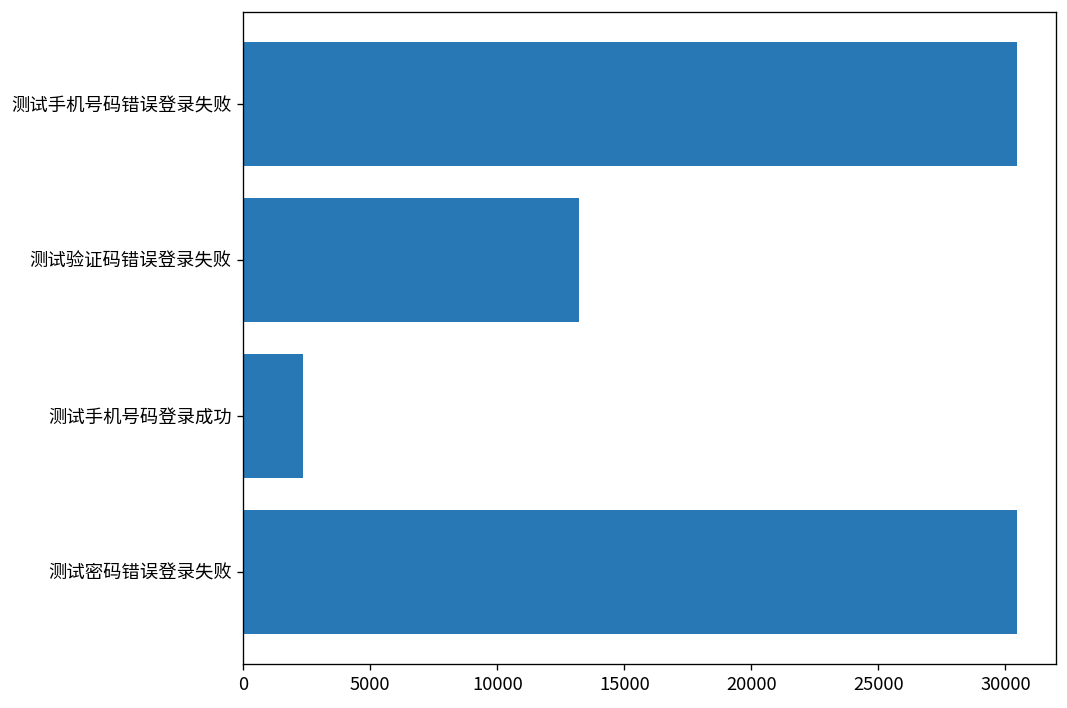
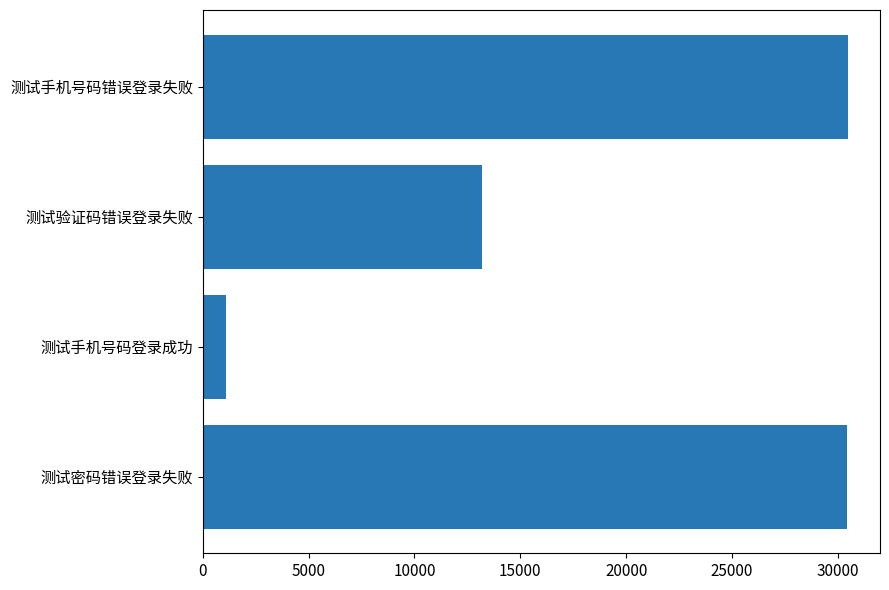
测试手机号码登录成功: 2400 -> 1100
